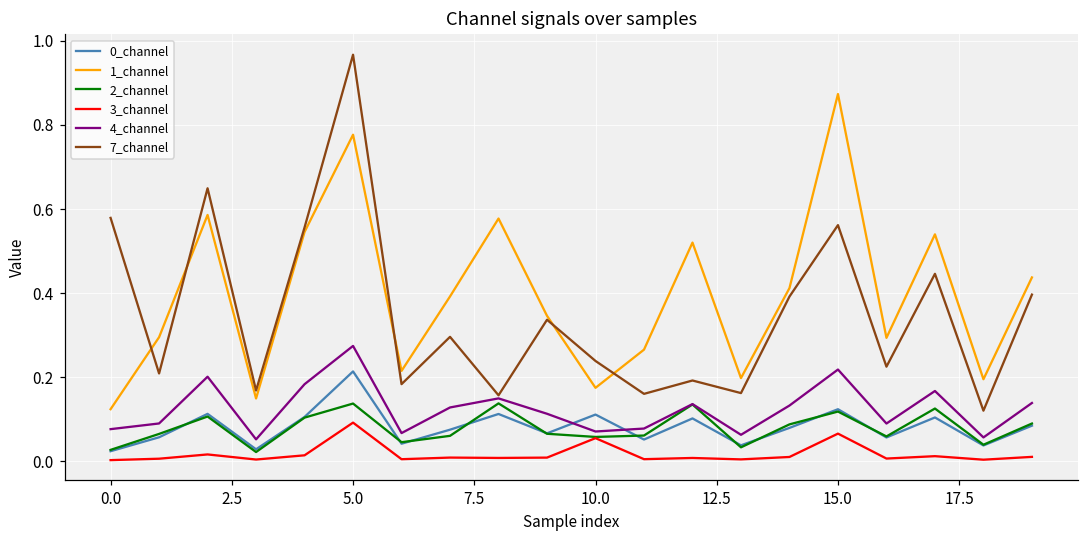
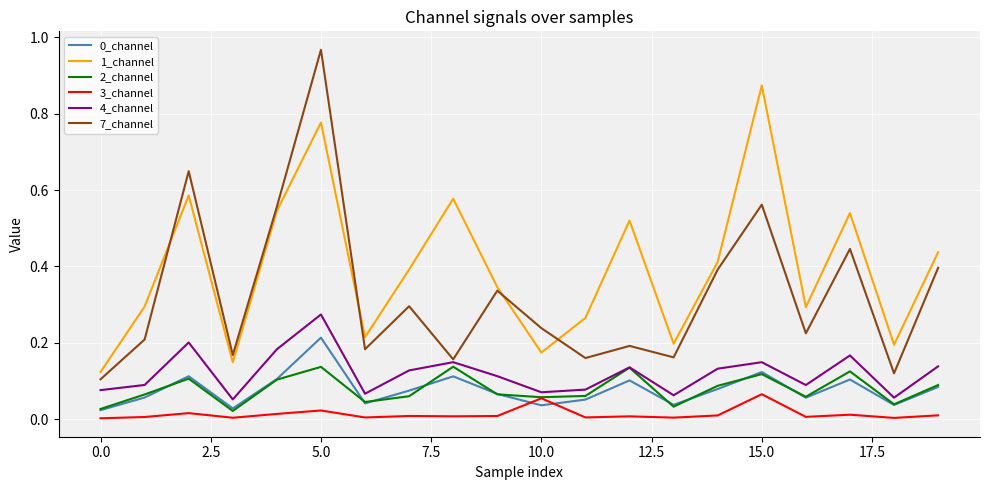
7_channel, 0.0: 0.58 -> 0.10
3_channel, 5.0: 0.09 -> 0.02
0_channel, 10.0: 0.11 -> 0.04
4_channel, 15.0: 0.22 -> 0.15
